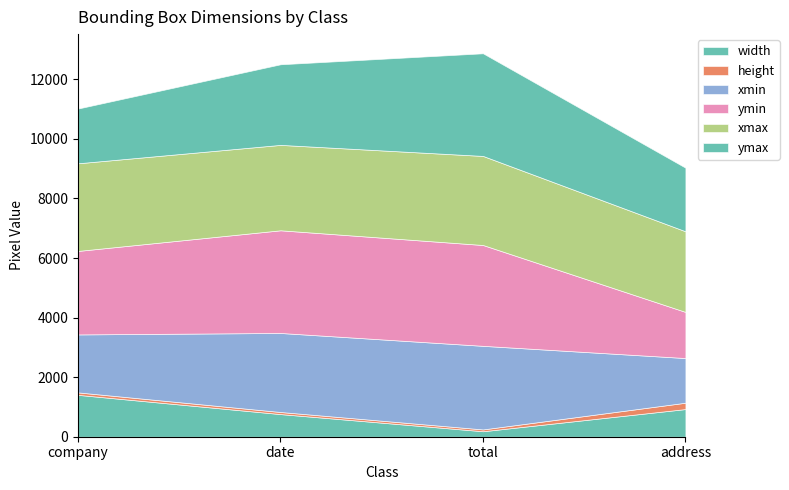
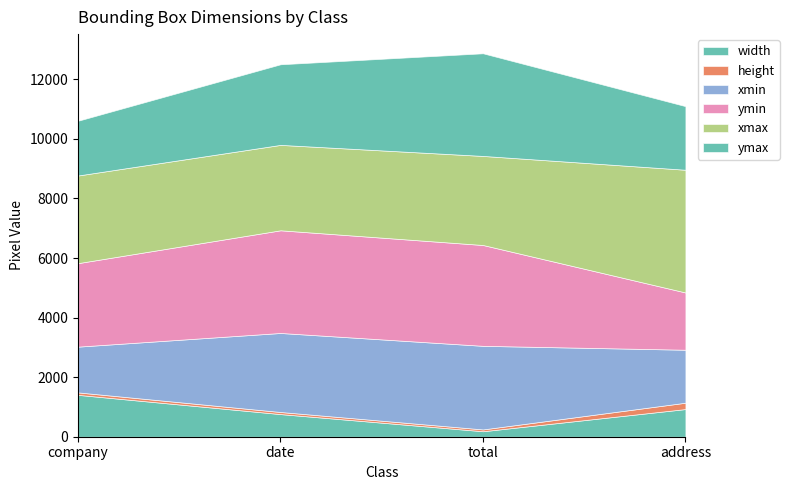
xmin, company: 1900 -> 1500
xmin, address: 1500 -> 1800
ymin, address: 1500 -> 1900
xmax, address: 2700 -> 4100
